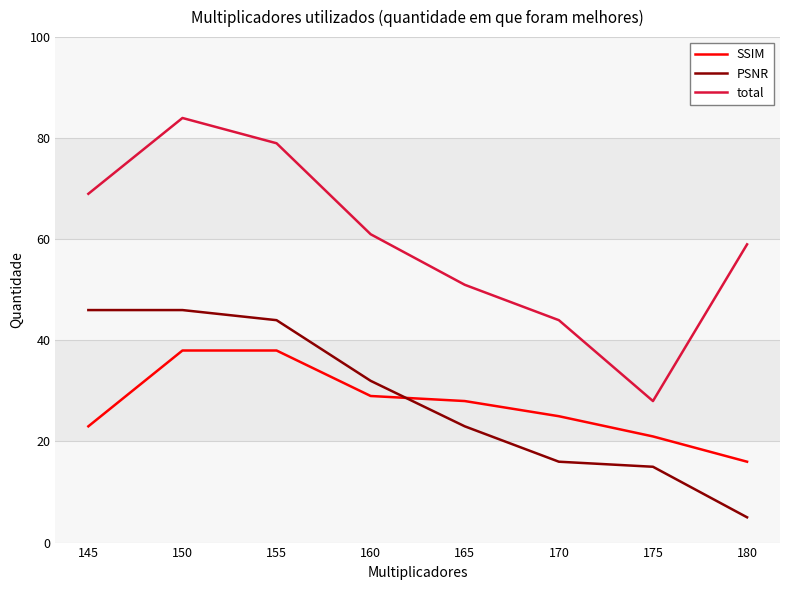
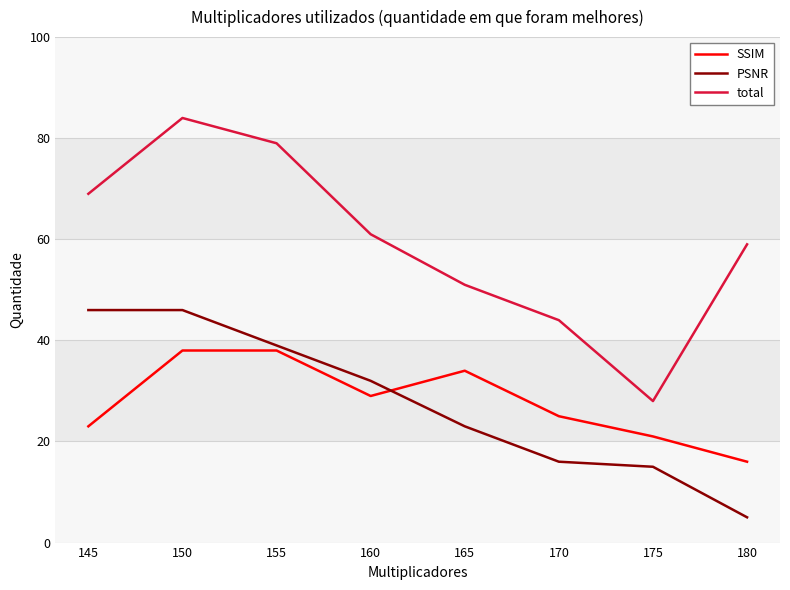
PSNR, 155: 44 -> 39
SSIM, 165: 28 -> 34
